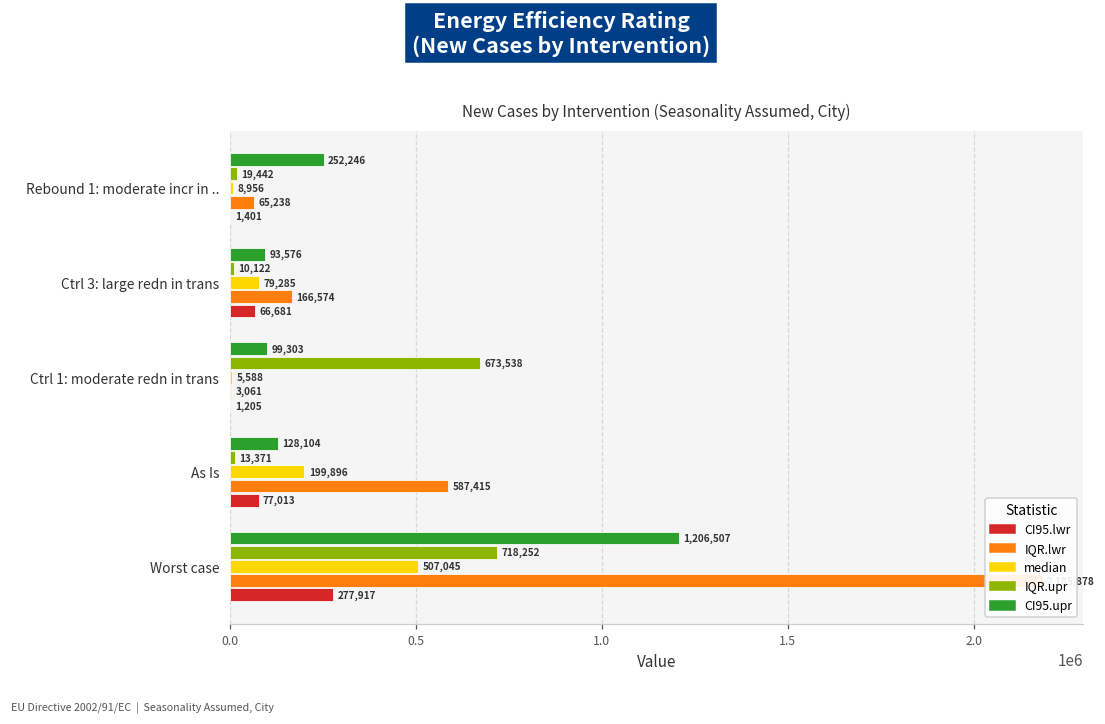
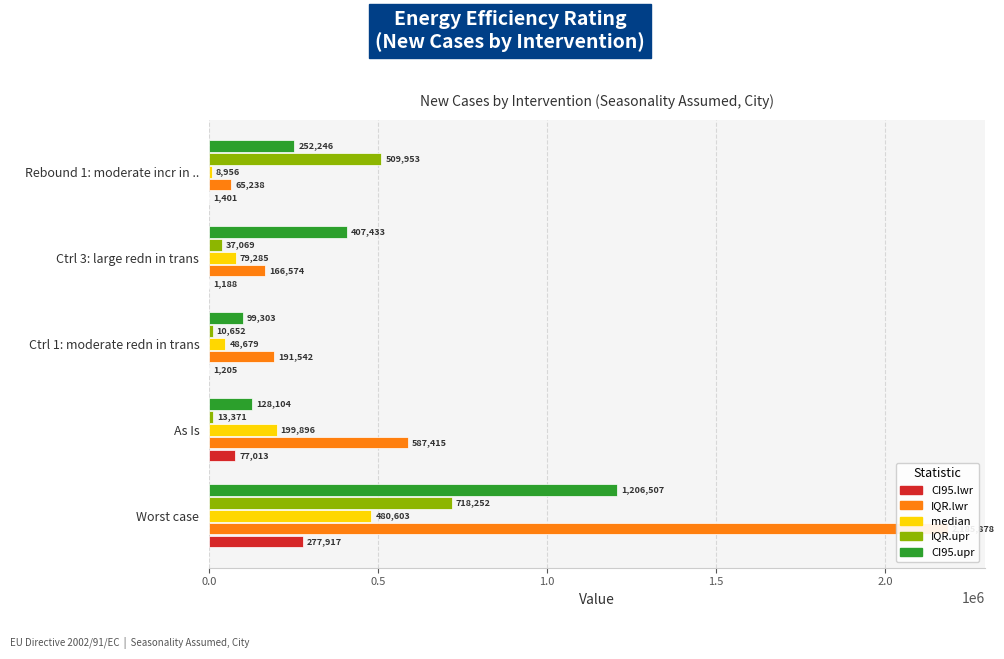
IQR.upr, Rebound 1: moderate incr in ..: 19,442 -> 509,953
CI95.upr, Ctrl 3: large redn in trans: 93,576 -> 407,433
IQR.upr, Ctrl 3: large redn in trans: 10,122 -> 37,069
CI95.lwr, Ctrl 3: large redn in trans: 66,681 -> 1,188
IQR.upr, Ctrl 1: moderate redn in trans: 673,538 -> 10,652
median, Ctrl 1: moderate redn in trans: 5,588 -> 48,679
IQR.lwr, Ctrl 1: moderate redn in trans: 3,061 -> 191,542
median, Worst case: 507,045 -> 480,603
